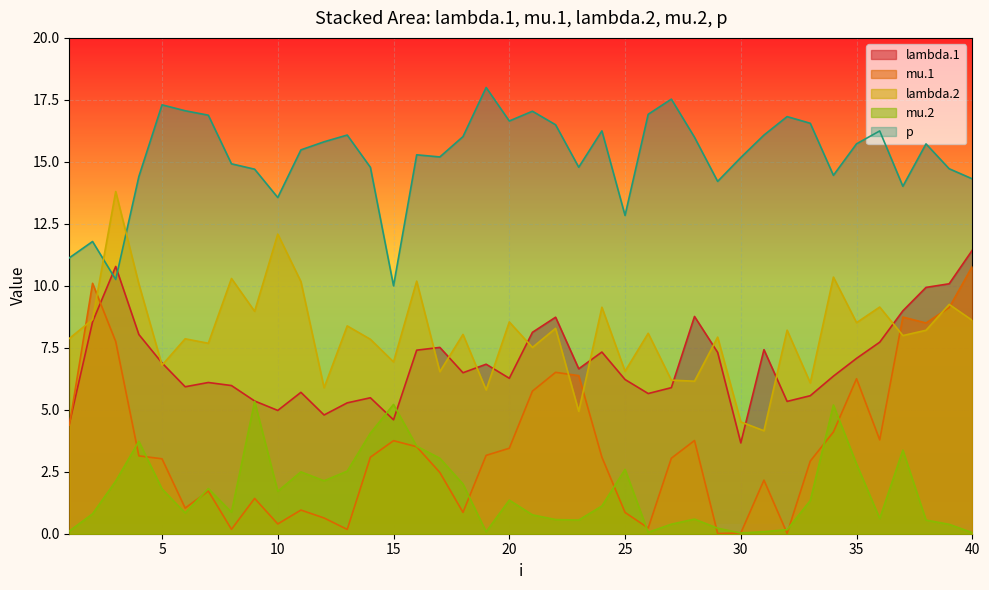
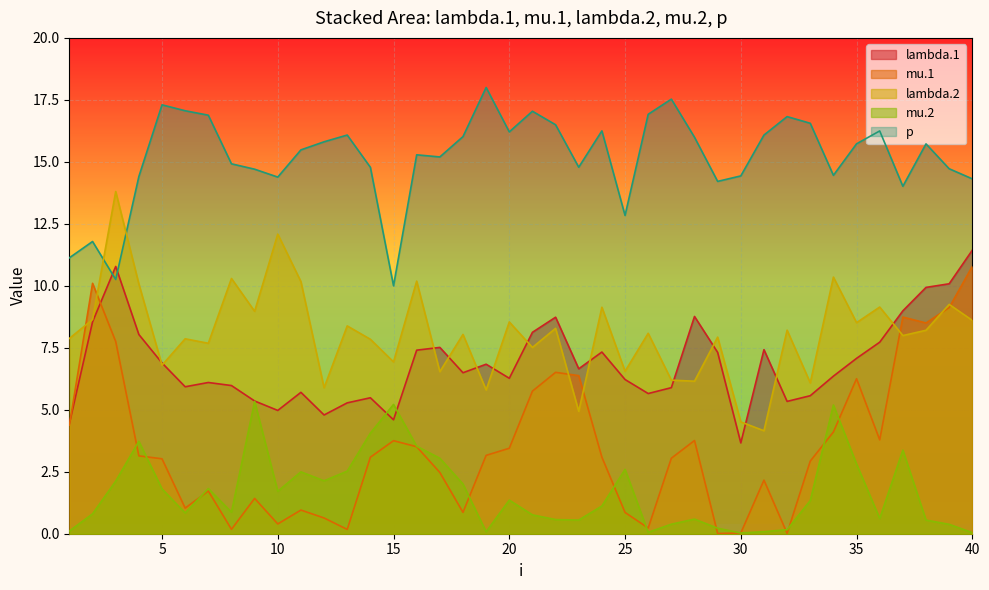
p, 10: 13.6 -> 14.4
p, 20: 16.6 -> 16.2
p, 30: 15.2 -> 14.4
